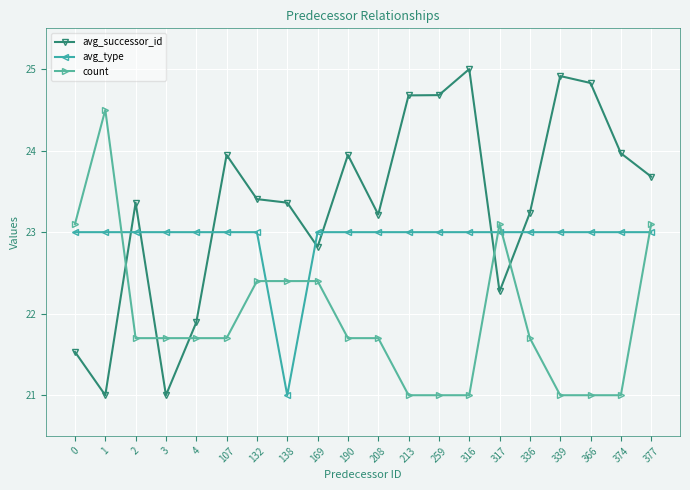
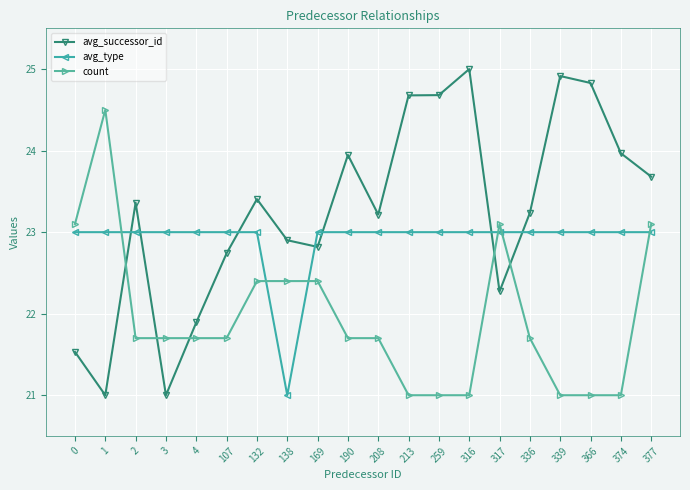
avg_successor_id, 107: 23.9 -> 22.7
avg_successor_id, 138: 23.4 -> 22.9
